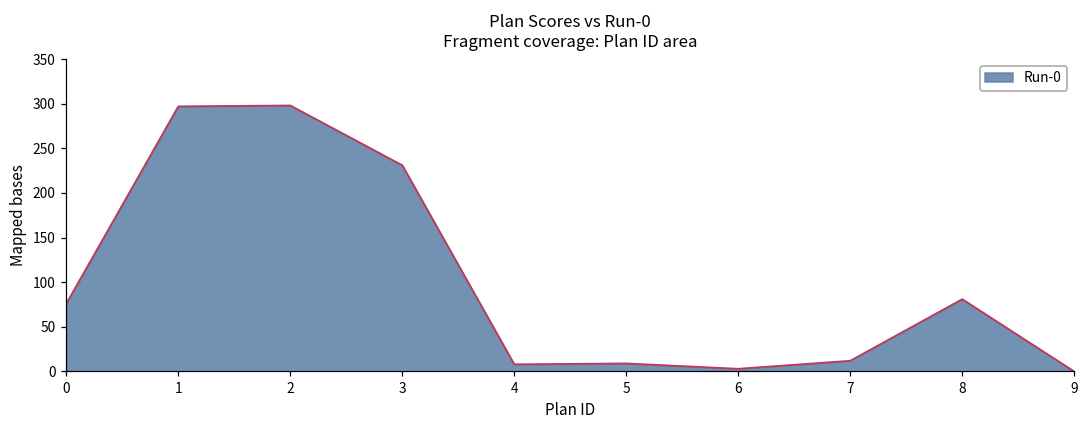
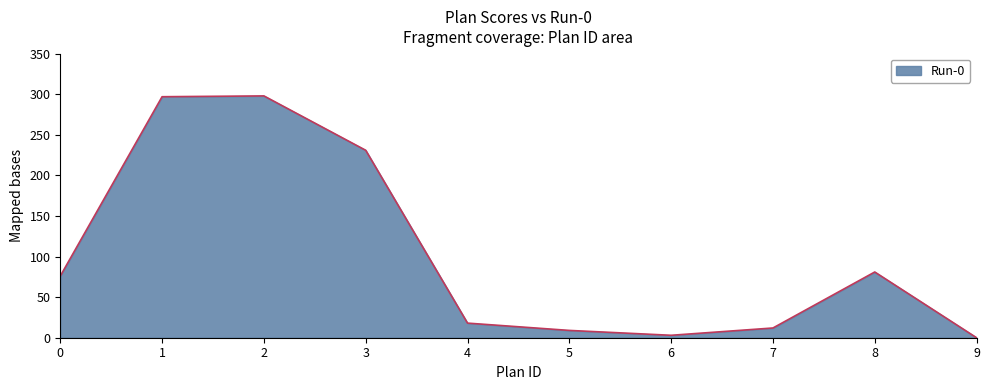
4: 10 -> 20
